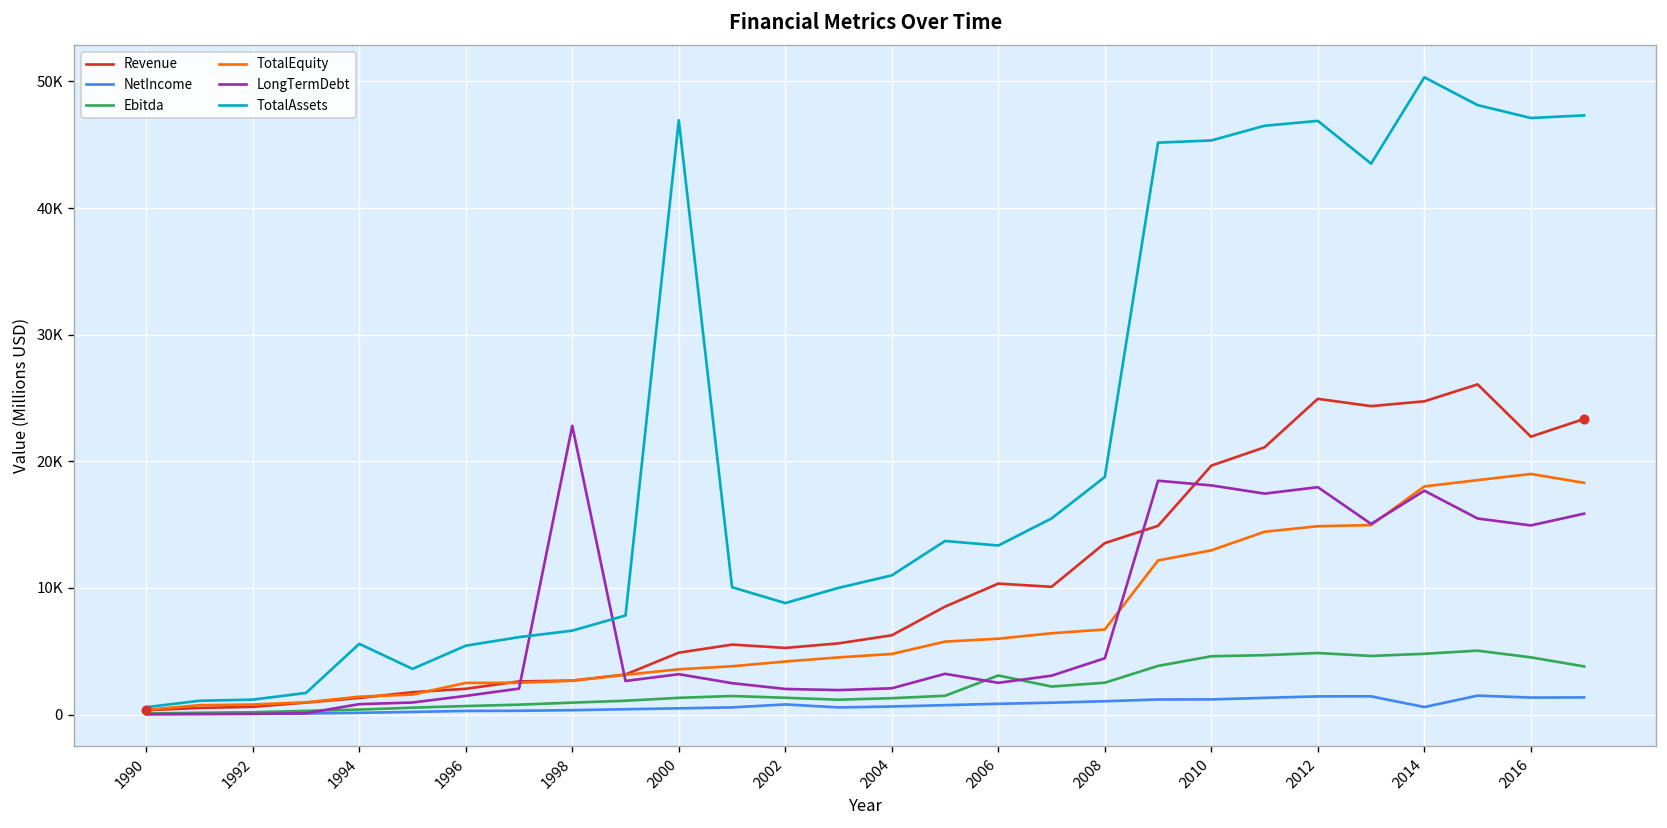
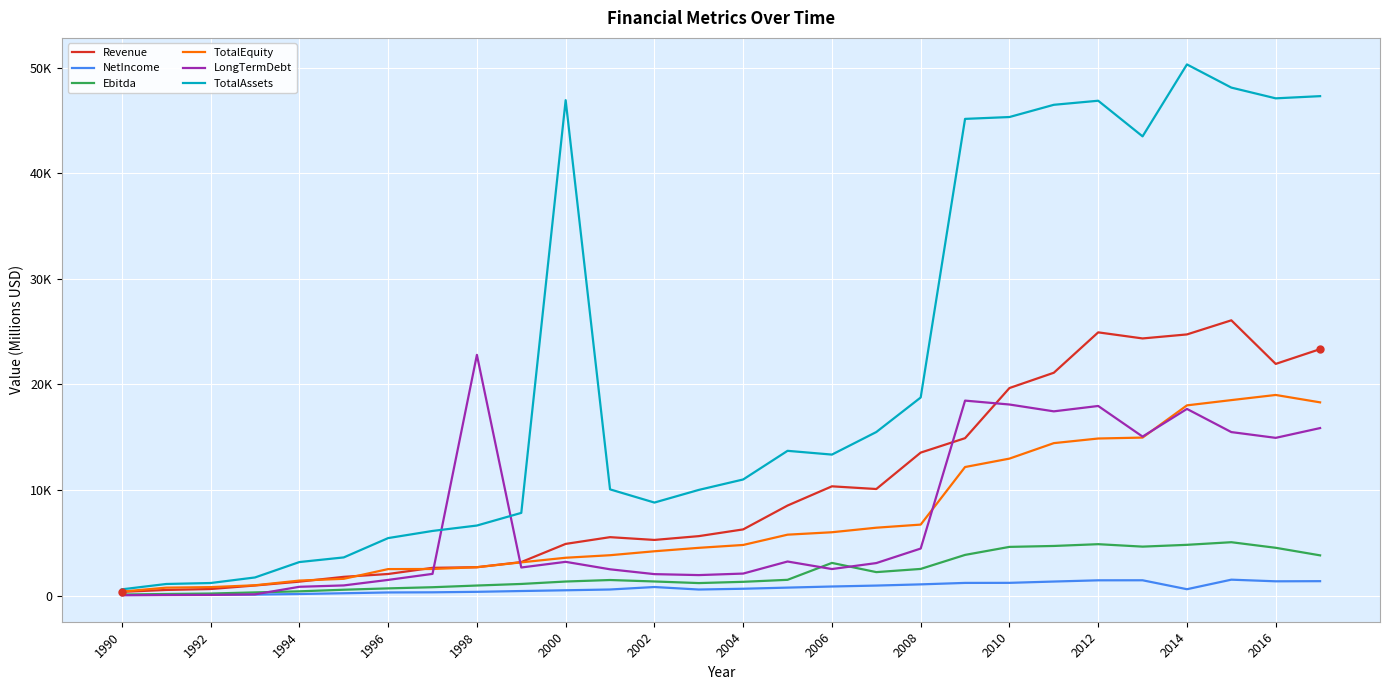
TotalAssets, 1994: 5600 -> 3200
